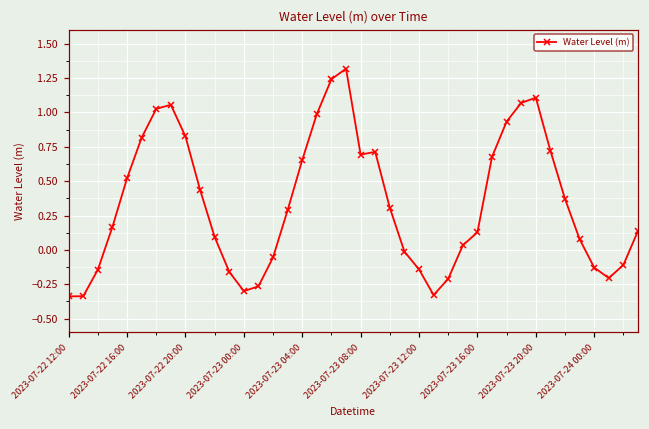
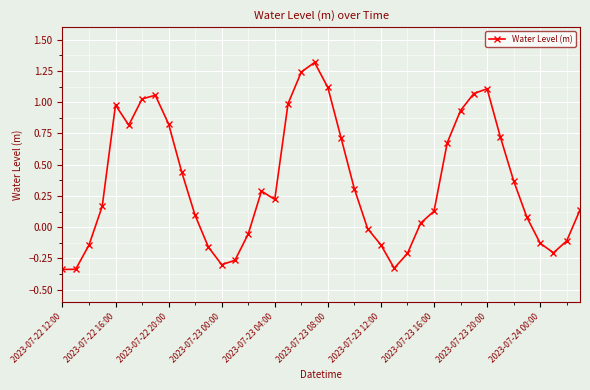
2023-07-22 16:00: 0.52 -> 0.98
2023-07-23 04:00: 0.65 -> 0.22
2023-07-23 08:00: 0.69 -> 1.12
